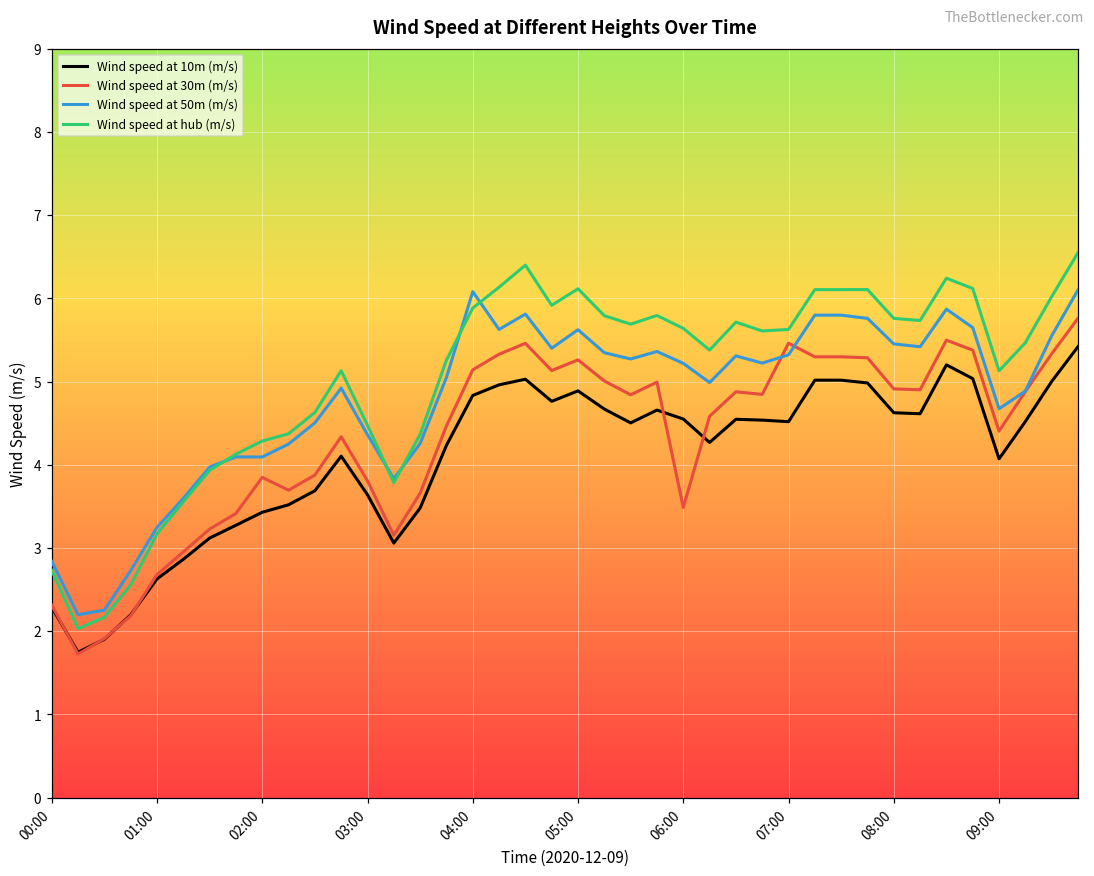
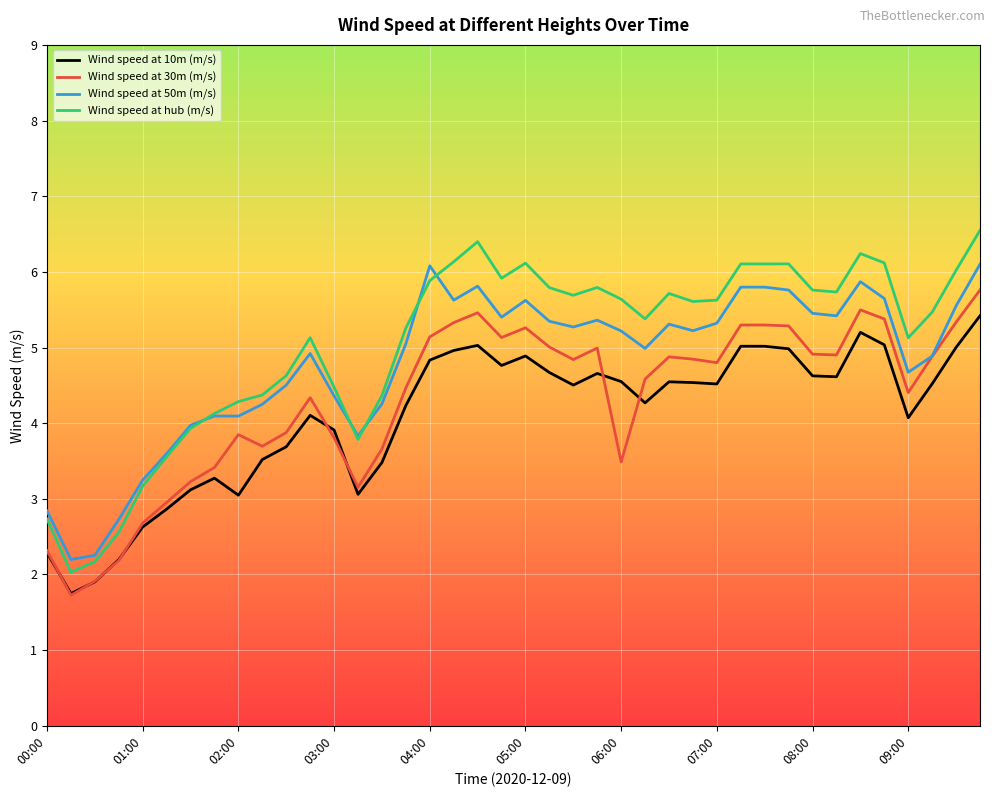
Wind speed at 10m (m/s), 02:00: 3.4 -> 3.0
Wind speed at 10m (m/s), 03:00: 3.6 -> 3.9
Wind speed at 30m (m/s), 07:00: 5.5 -> 4.8
